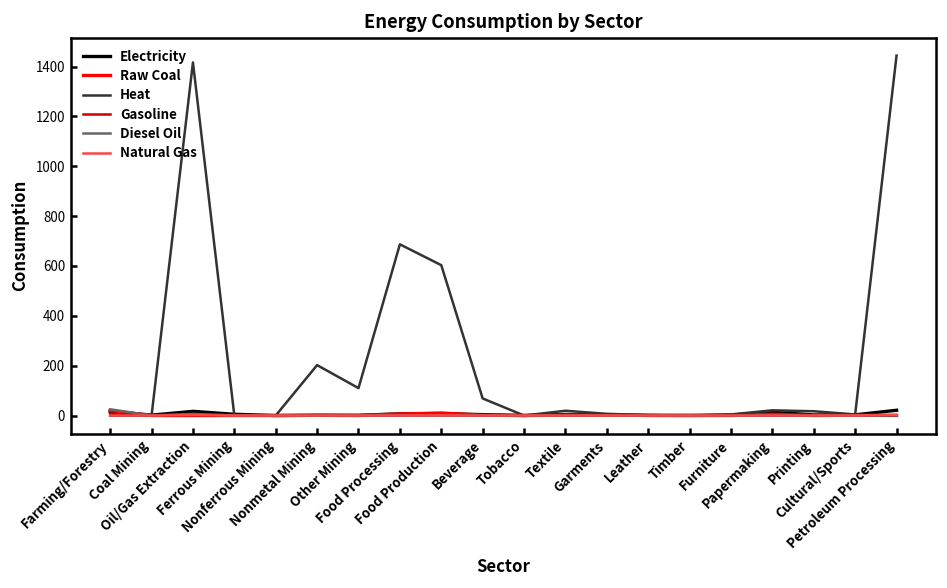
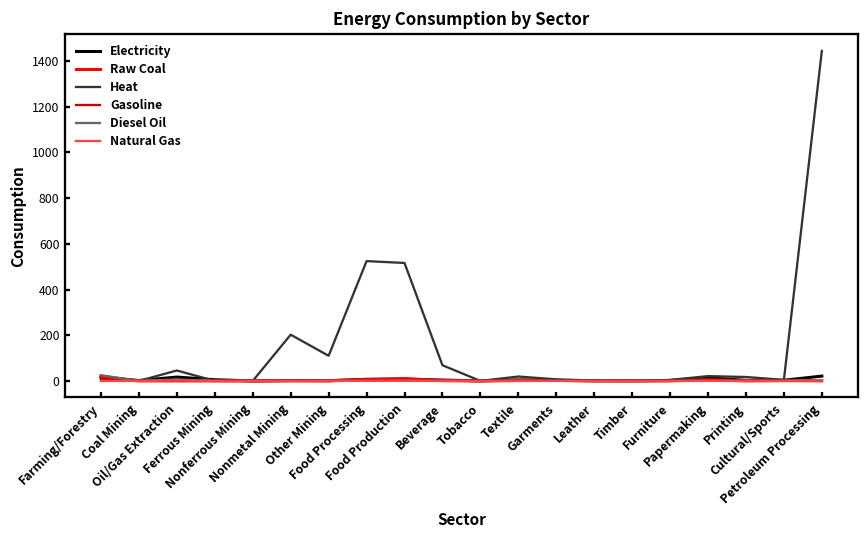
Heat, Oil/Gas Extraction: 1420 -> 50
Heat, Food Processing: 690 -> 520
Heat, Food Production: 600 -> 520
